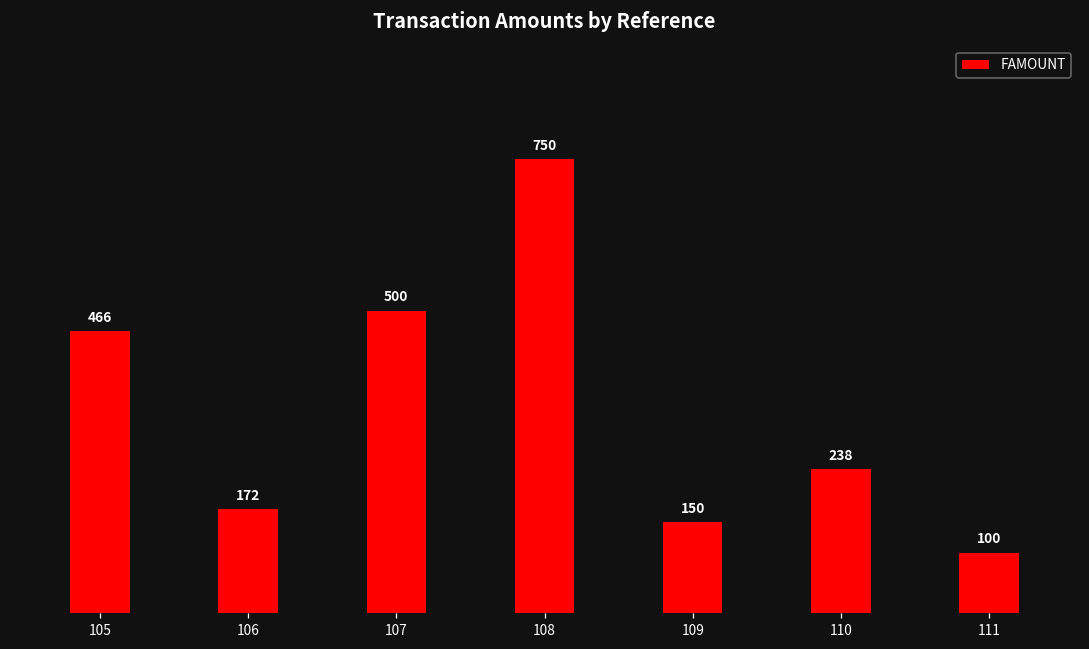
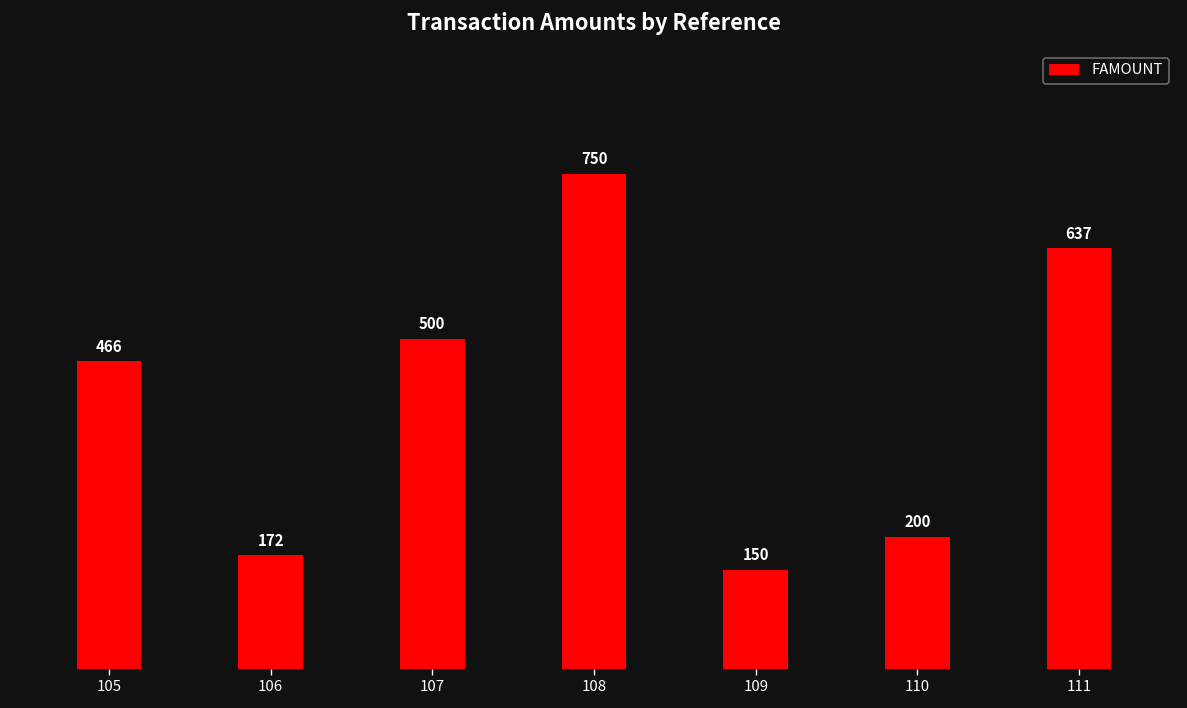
110: 238 -> 200
111: 100 -> 637
